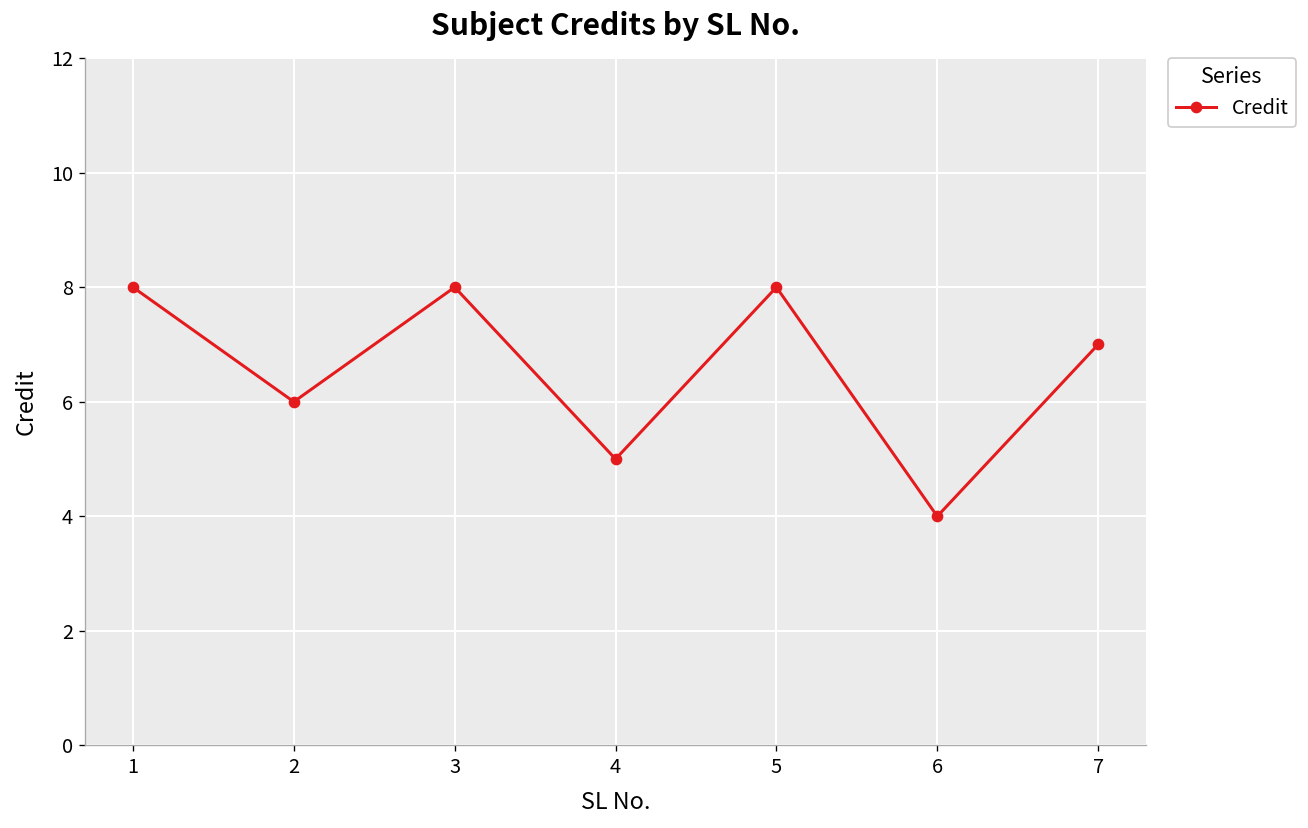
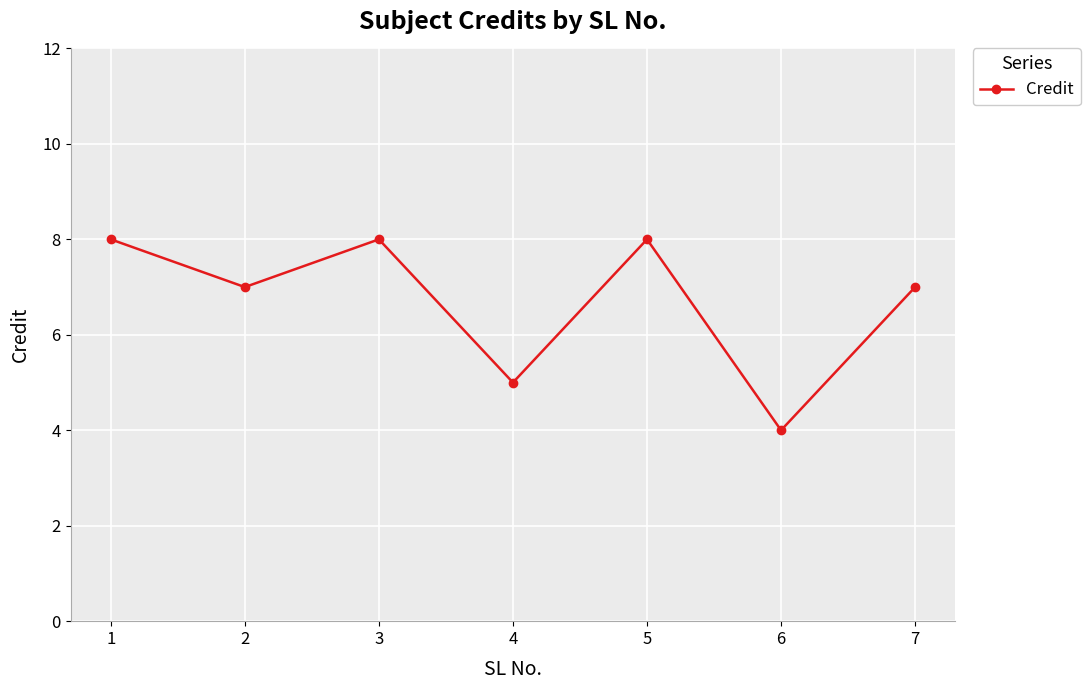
2: 6 -> 7
